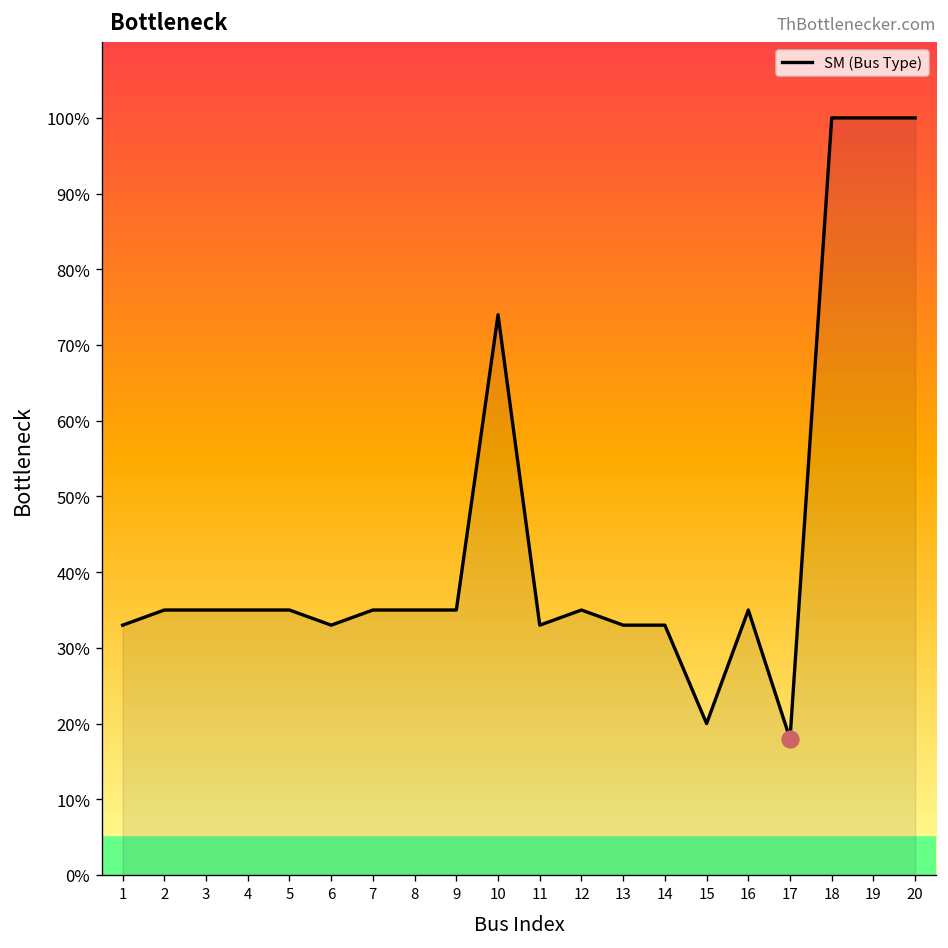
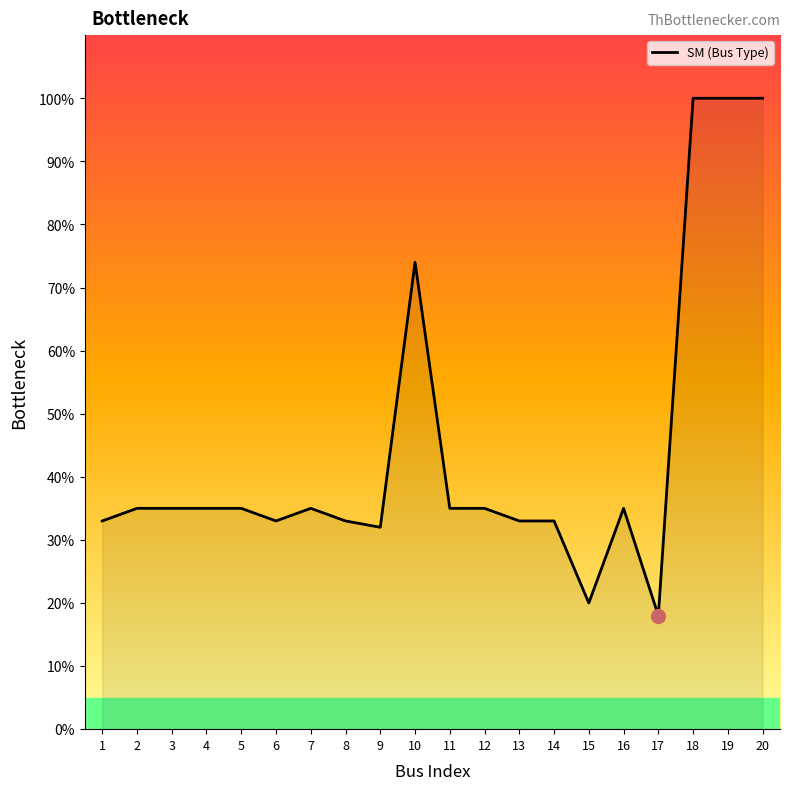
SM (Bus Type), 8: 35% -> 33%
SM (Bus Type), 9: 35% -> 32%
SM (Bus Type), 11: 33% -> 35%
